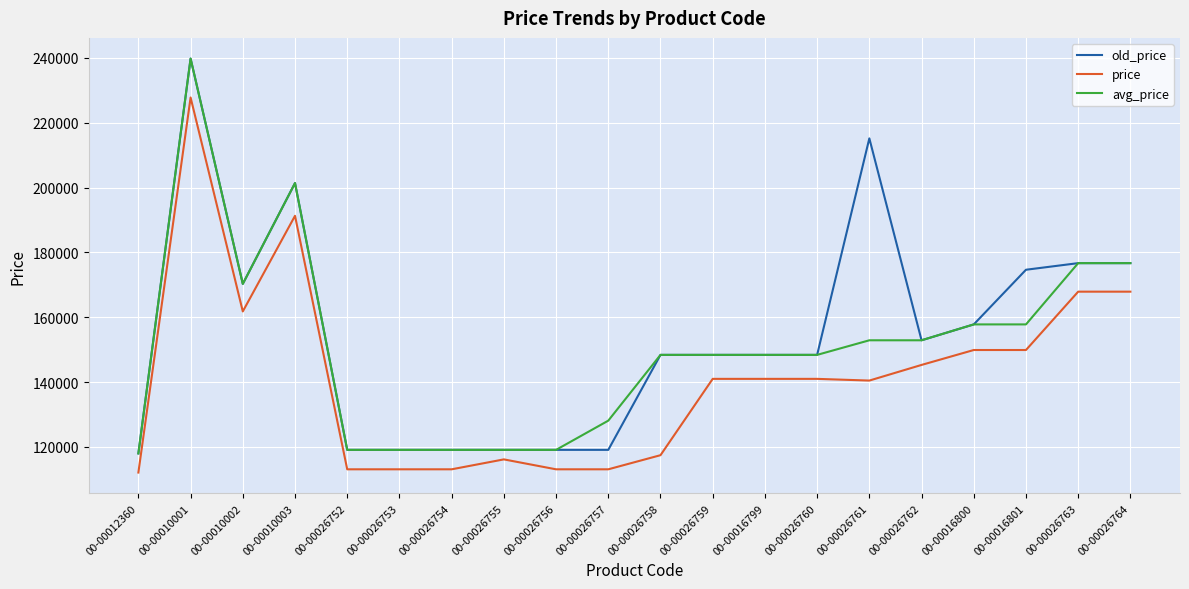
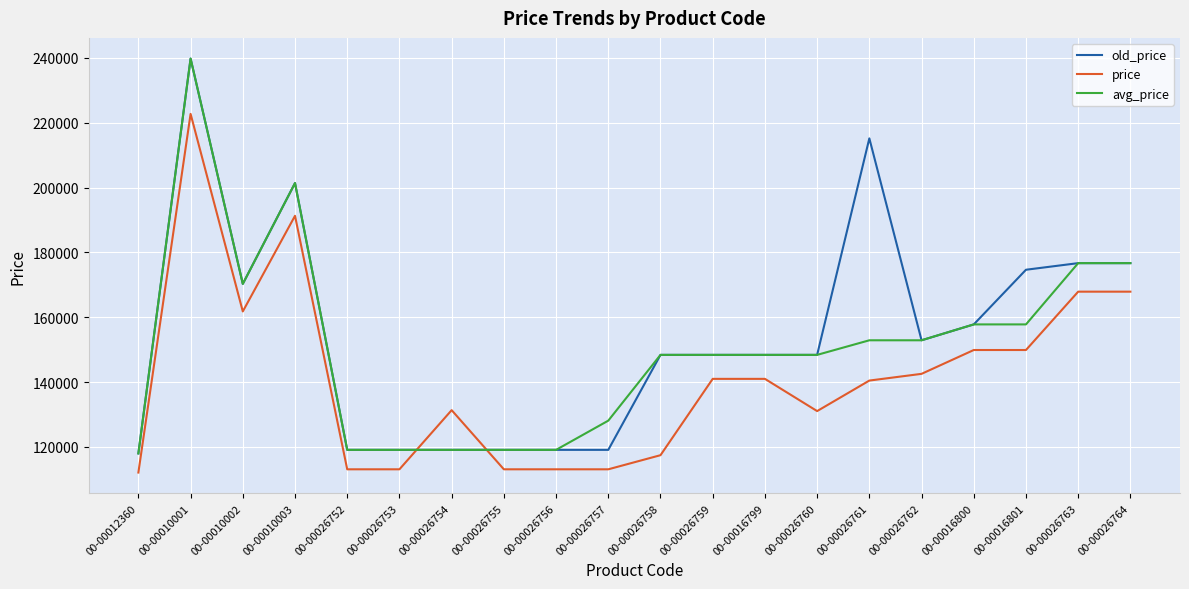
price, 00-00010001: 228000 -> 223000
price, 00-00026754: 113000 -> 131000
price, 00-00026755: 116000 -> 113000
price, 00-00026760: 141000 -> 131000
price, 00-00026762: 145000 -> 143000
